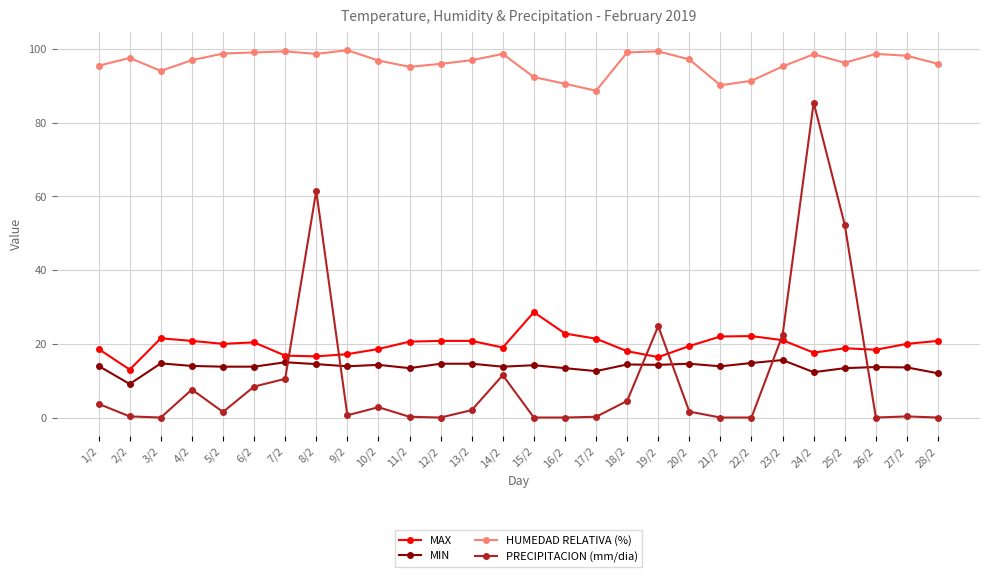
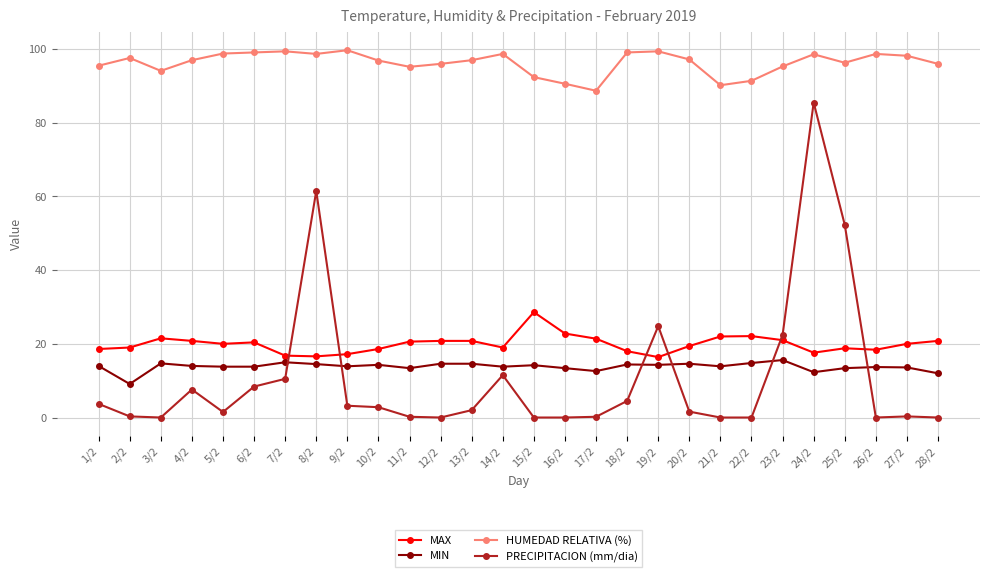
MAX, 2/2: 13 -> 19
PRECIPITACION (mm/dia), 9/2: 1 -> 3
